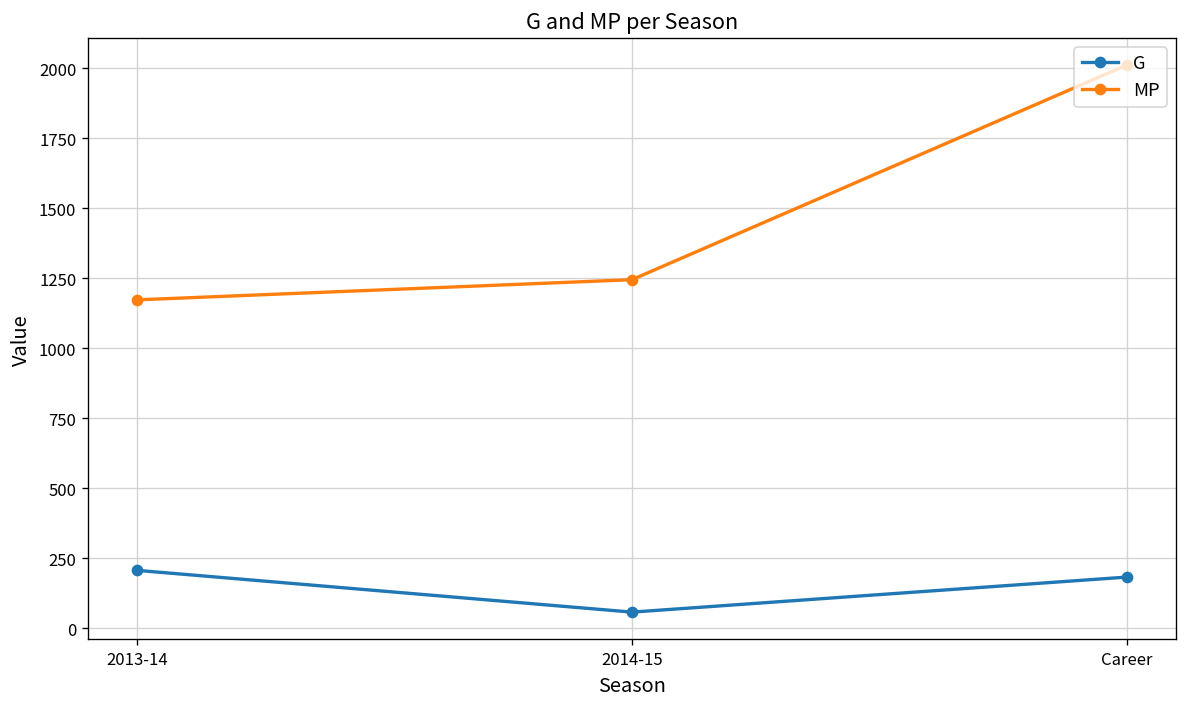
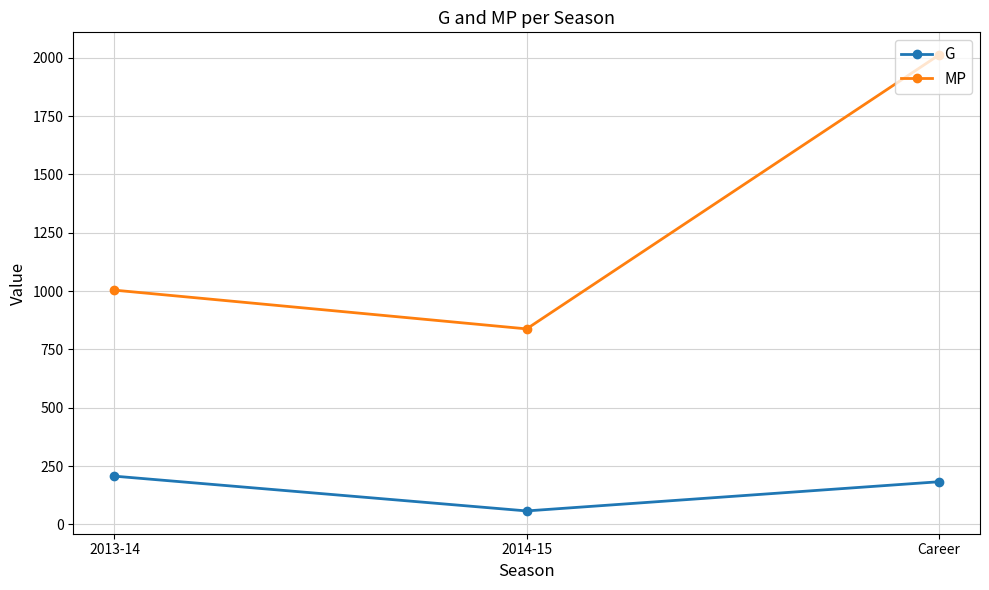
MP, 2013-14: 1170 -> 1000
MP, 2014-15: 1250 -> 840
